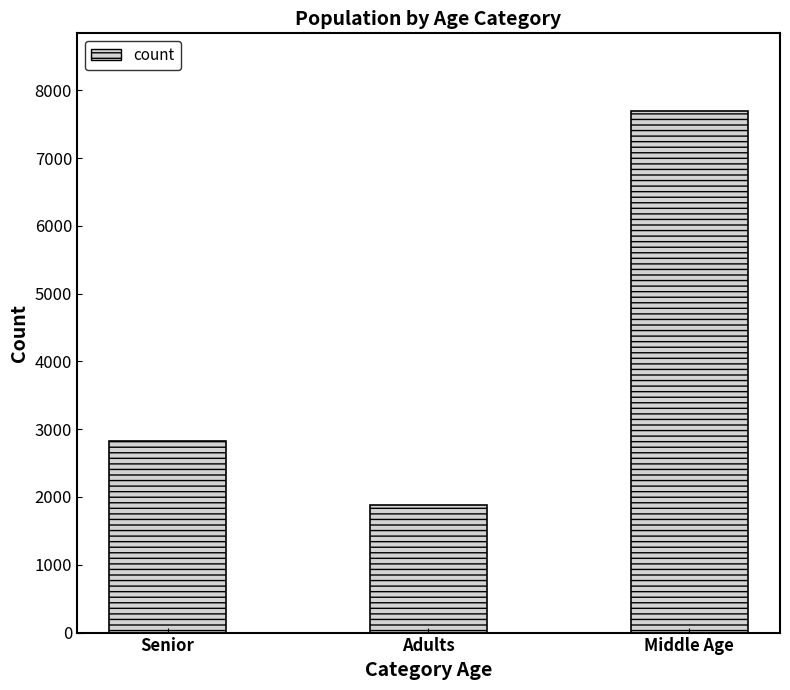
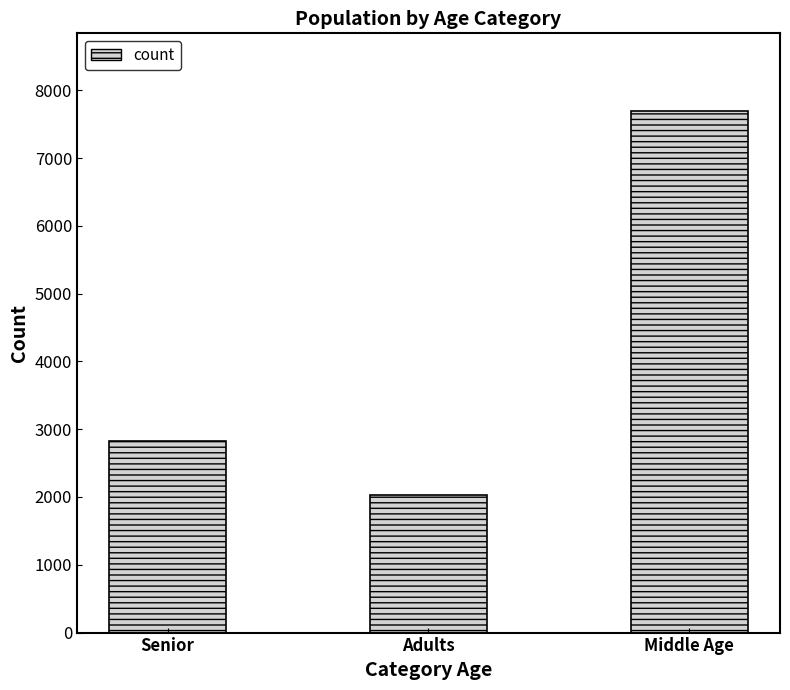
Adults: 1900 -> 2000
